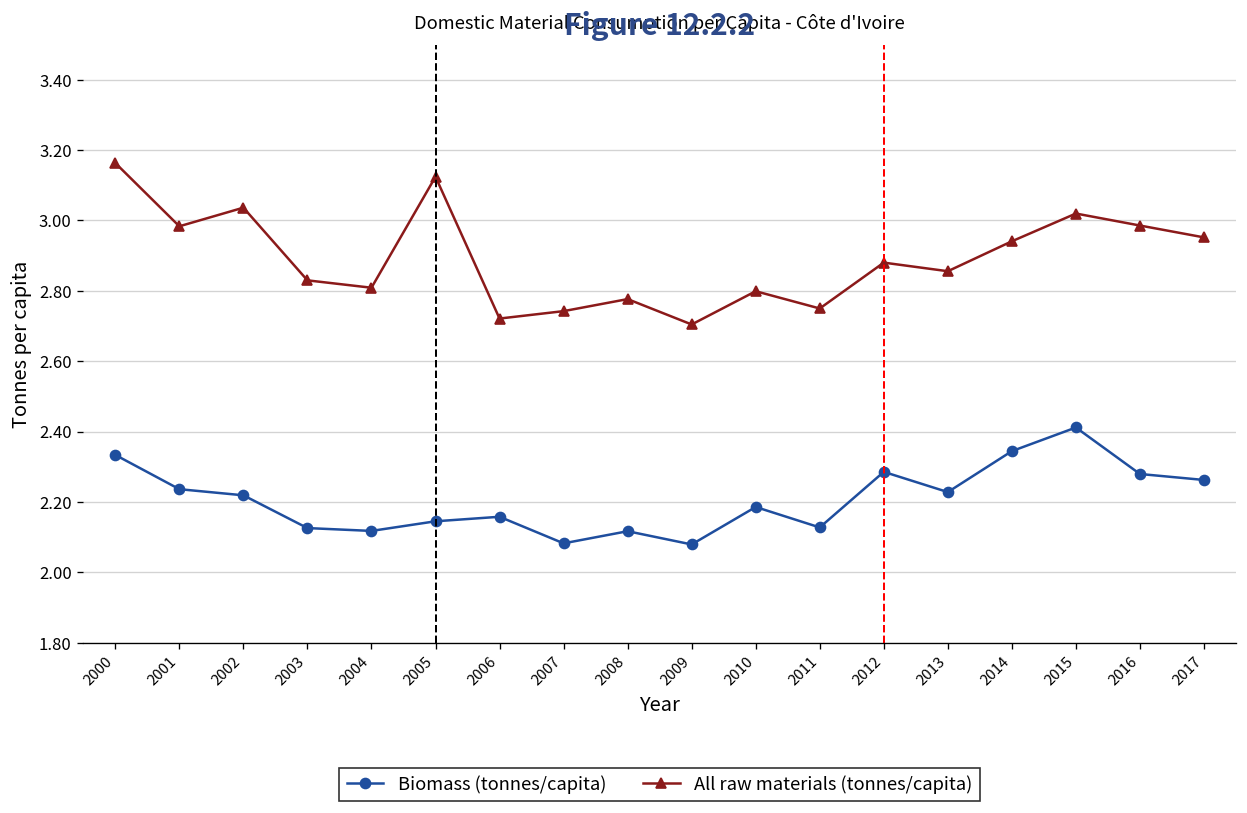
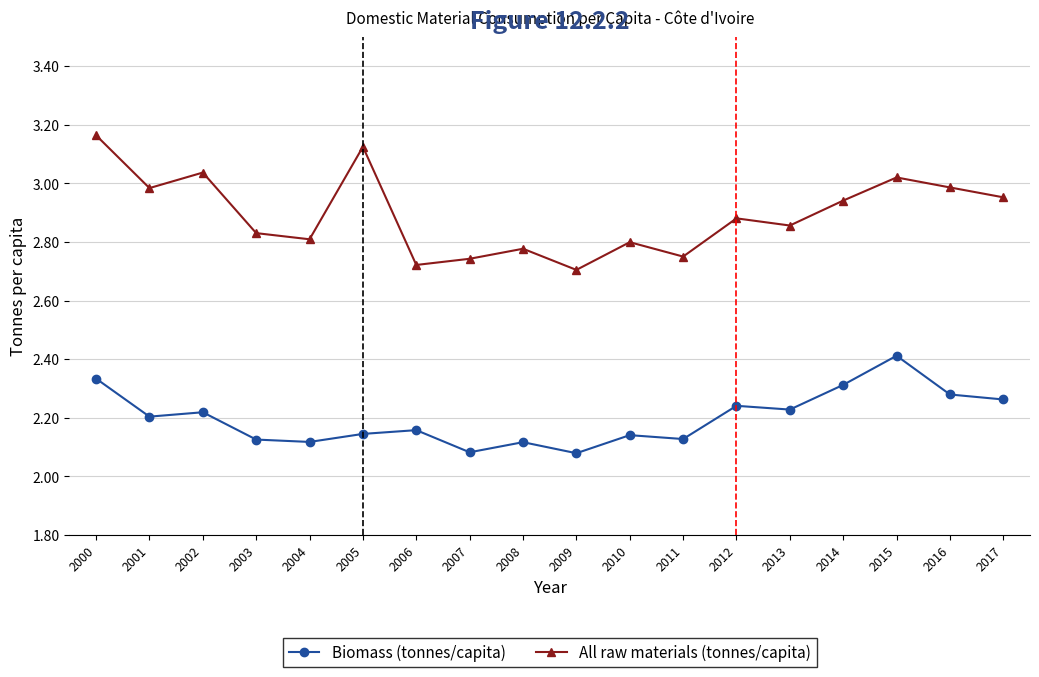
Biomass (tonnes/capita), 2001: 2.24 -> 2.20
Biomass (tonnes/capita), 2010: 2.19 -> 2.14
Biomass (tonnes/capita), 2012: 2.29 -> 2.24
Biomass (tonnes/capita), 2014: 2.34 -> 2.31
